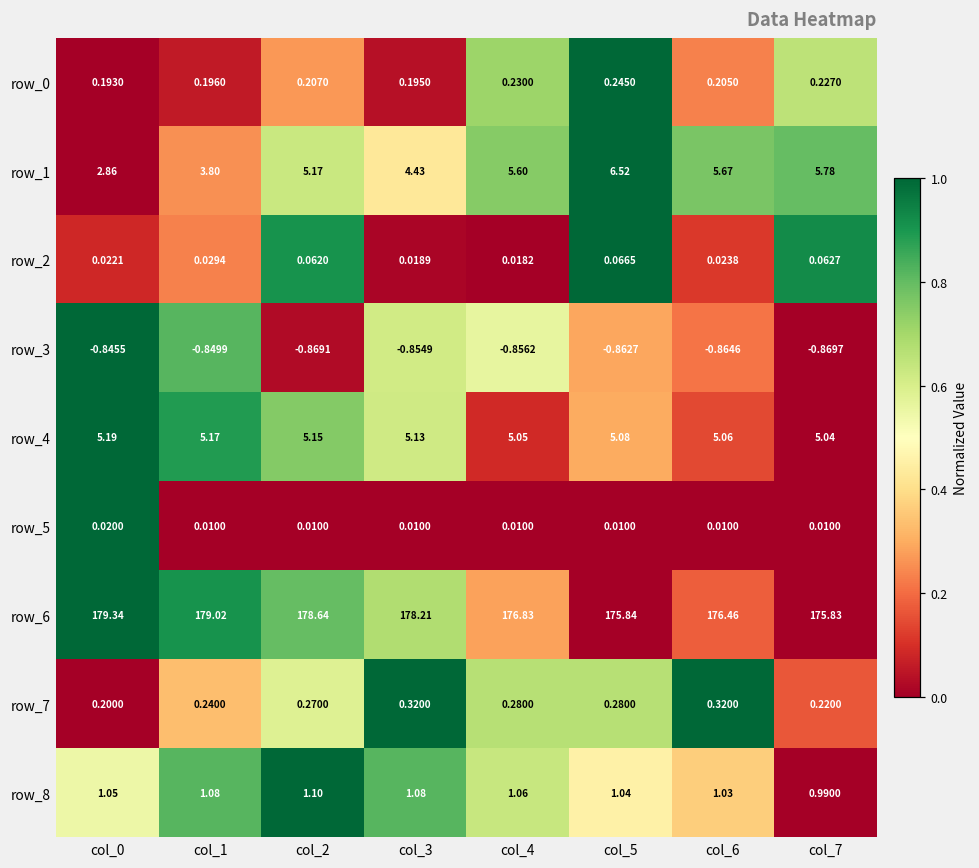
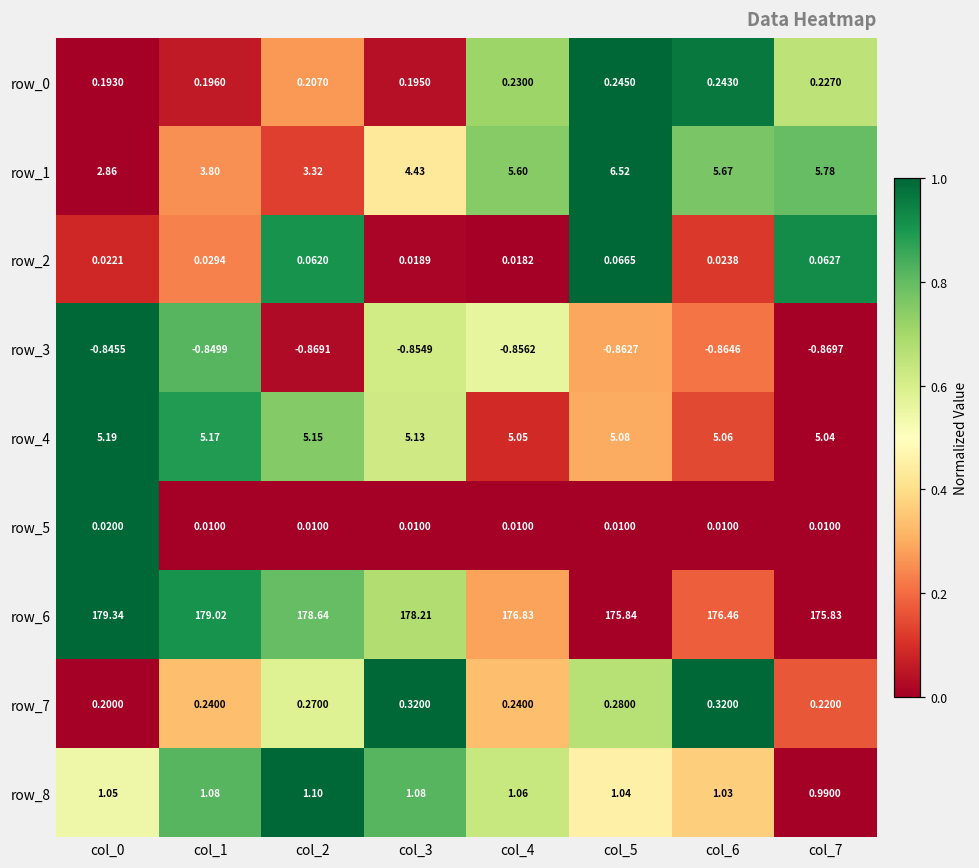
row_0, col_6: 0.2050 -> 0.2430
row_1, col_2: 5.17 -> 3.32
row_7, col_4: 0.2800 -> 0.2400
